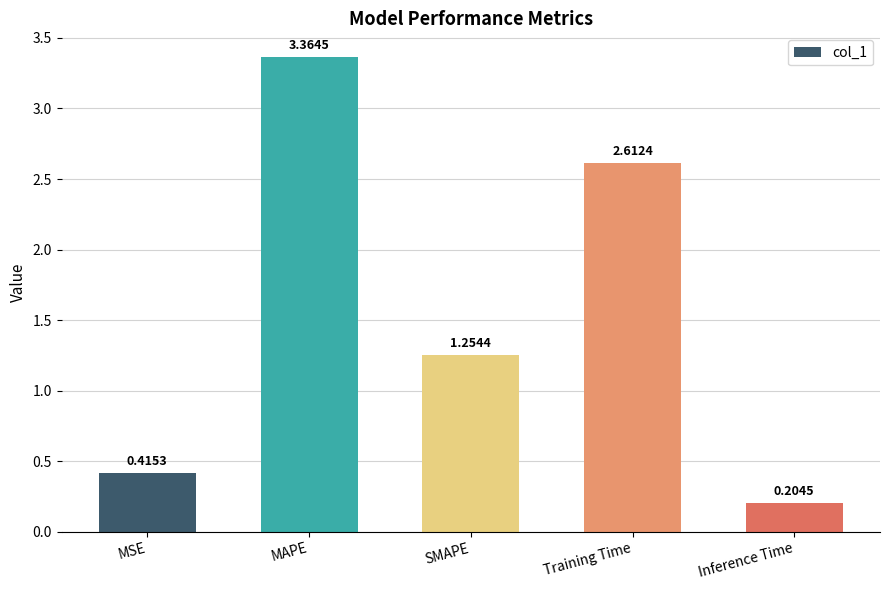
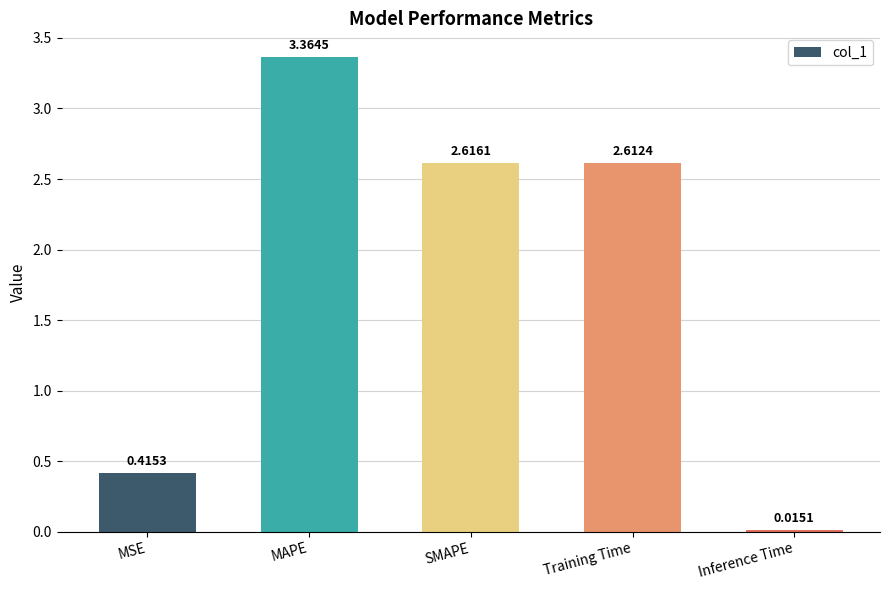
SMAPE: 1.2544 -> 2.6161
Inference Time: 0.2045 -> 0.0151
